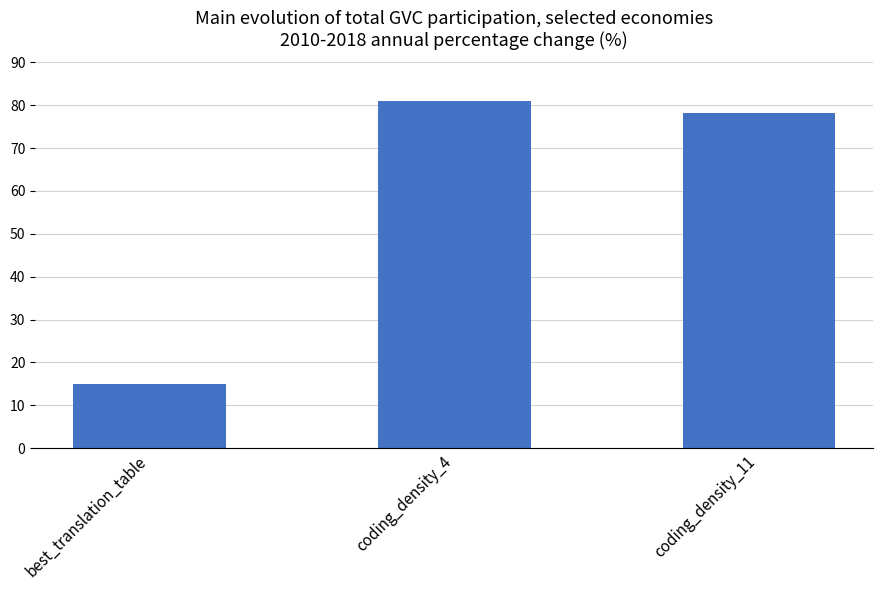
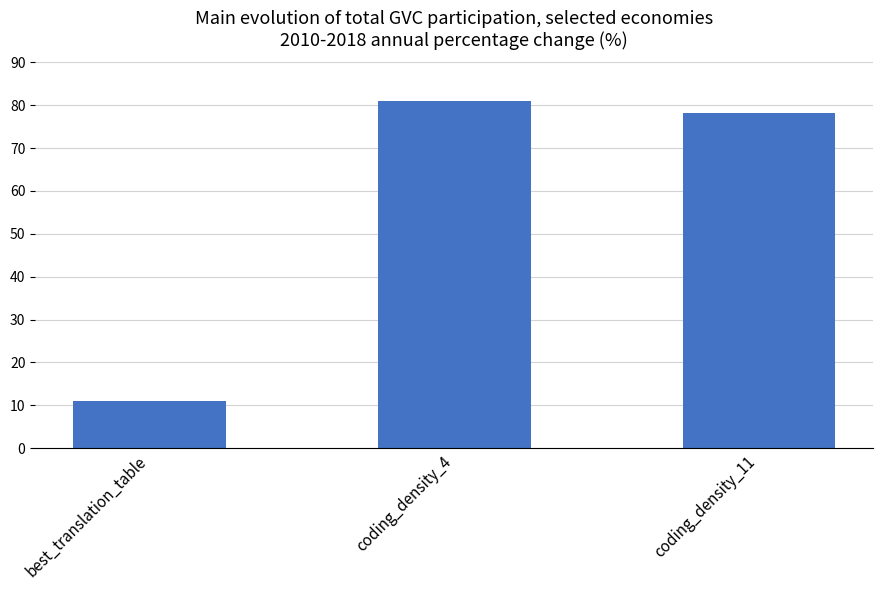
best_translation_table: 15 -> 11
